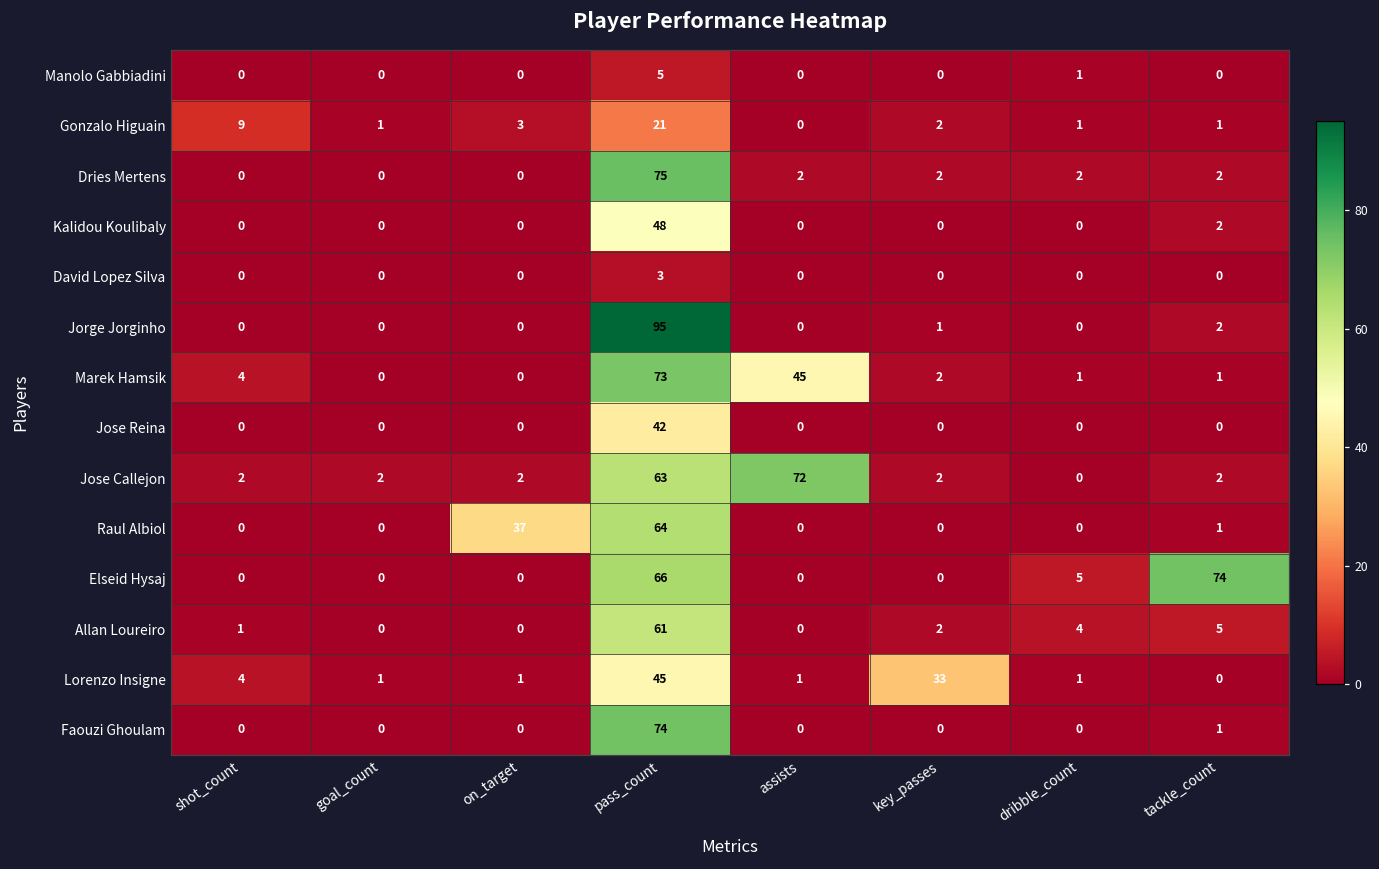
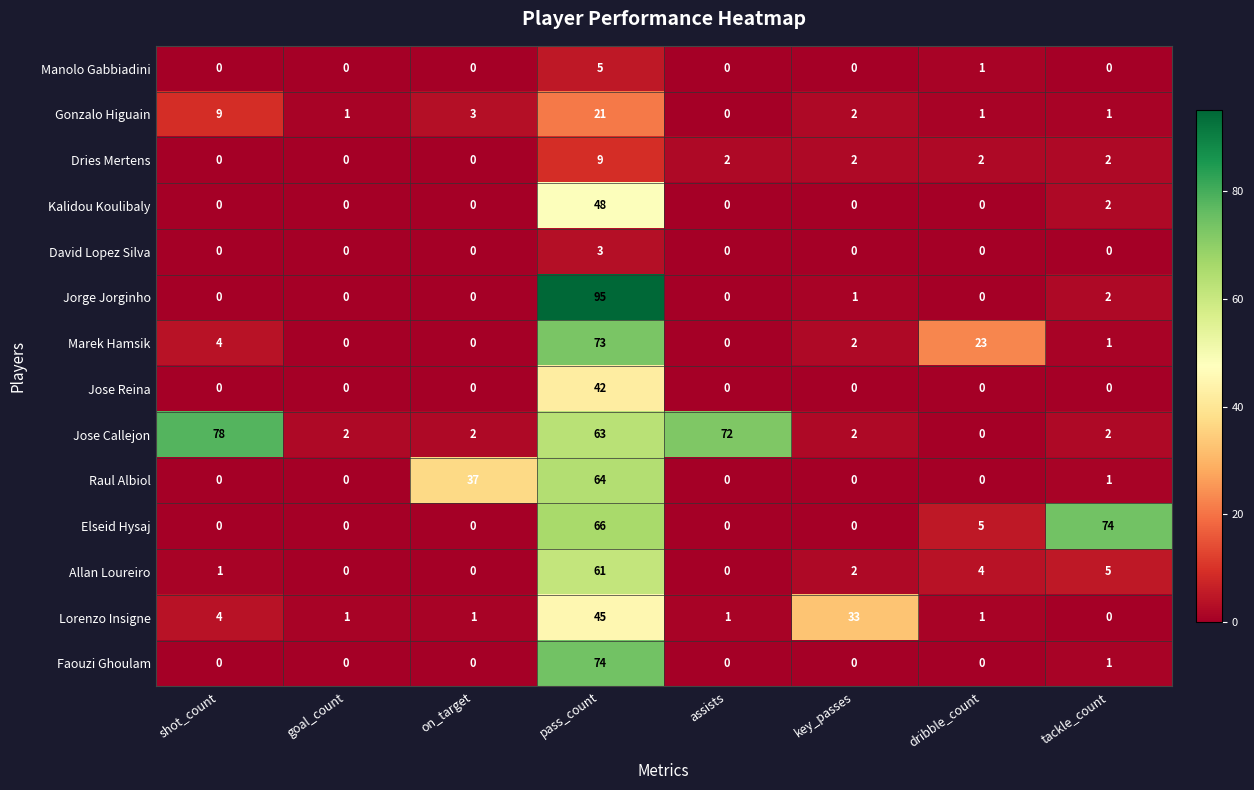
Dries Mertens, pass_count: 75 -> 9
Marek Hamsik, assists: 45 -> 0
Marek Hamsik, dribble_count: 1 -> 23
Jose Callejon, shot_count: 2 -> 78
